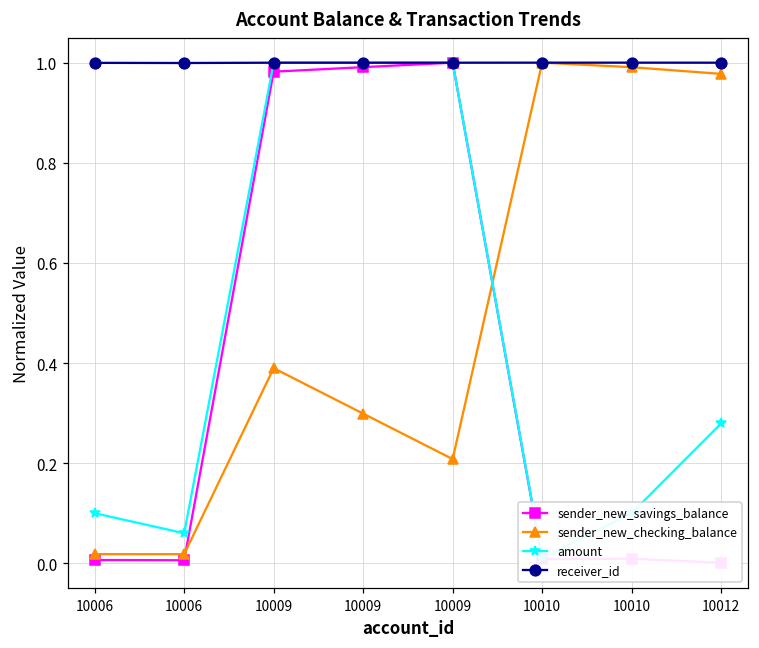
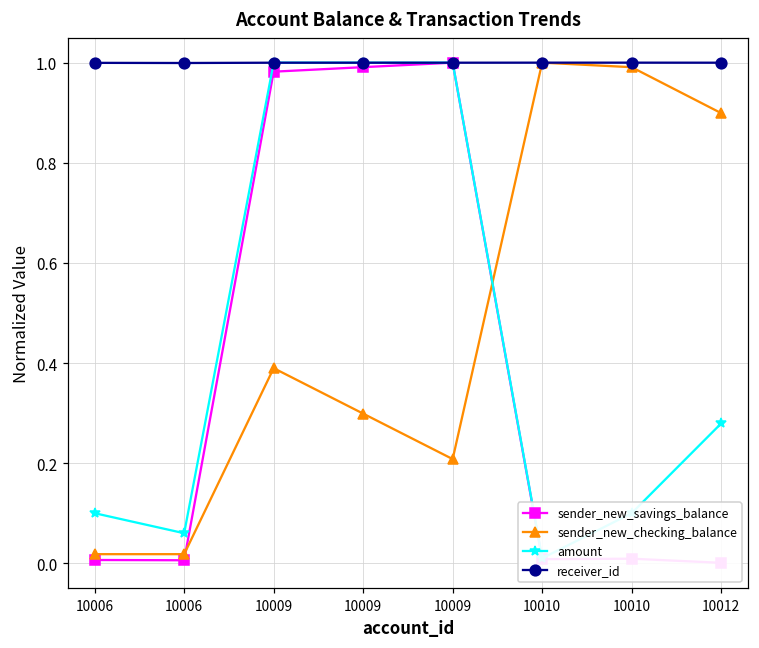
sender_new_checking_balance, 10012: 0.98 -> 0.90
